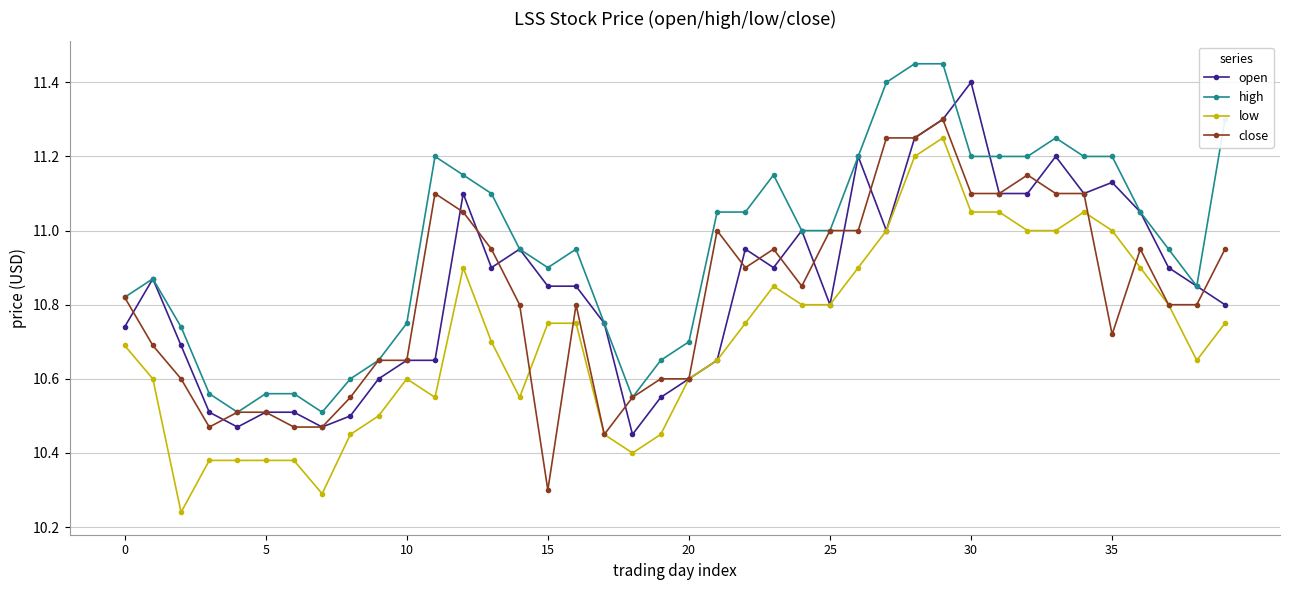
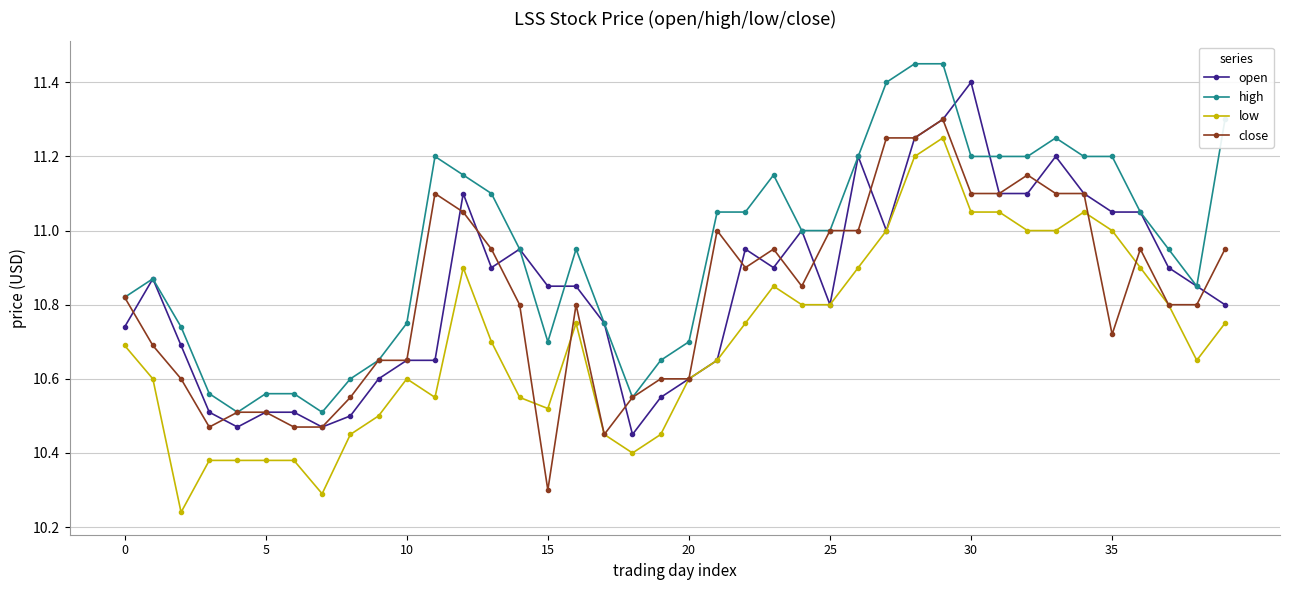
high, 15: 10.9 -> 10.7
low, 15: 10.75 -> 10.52
open, 35: 11.13 -> 11.05
